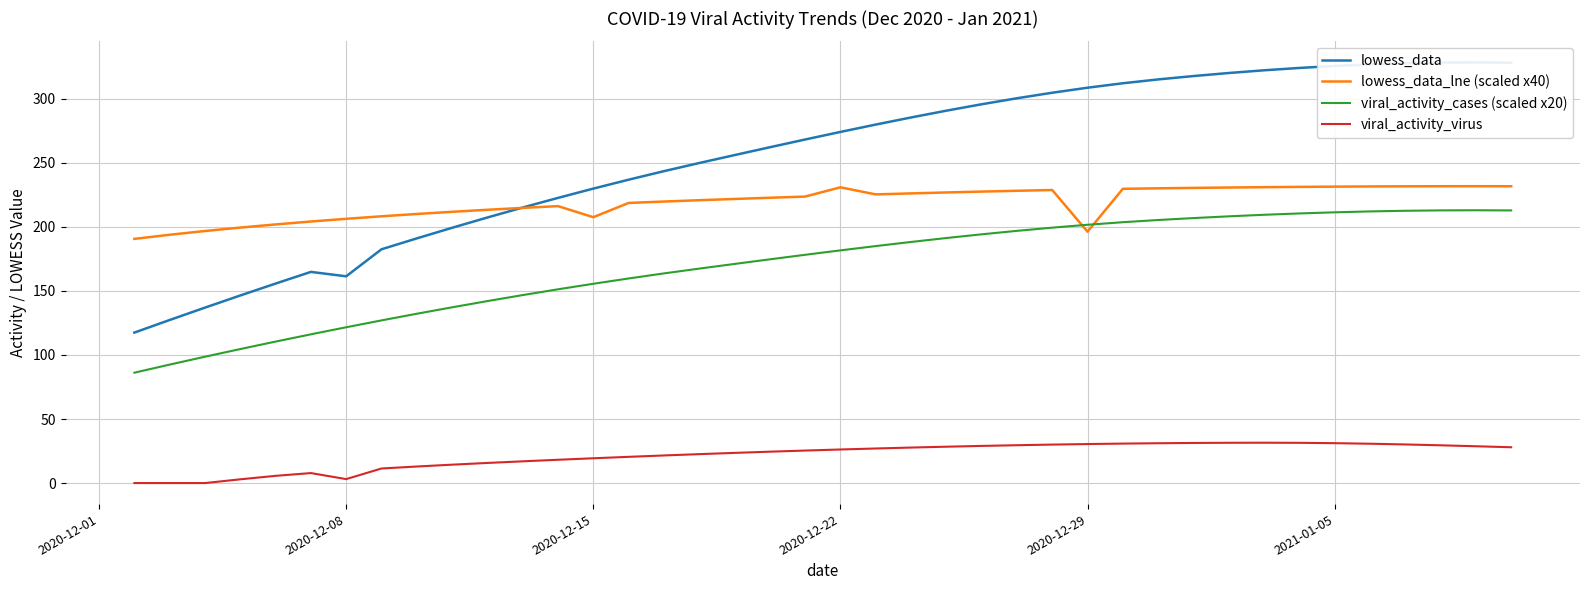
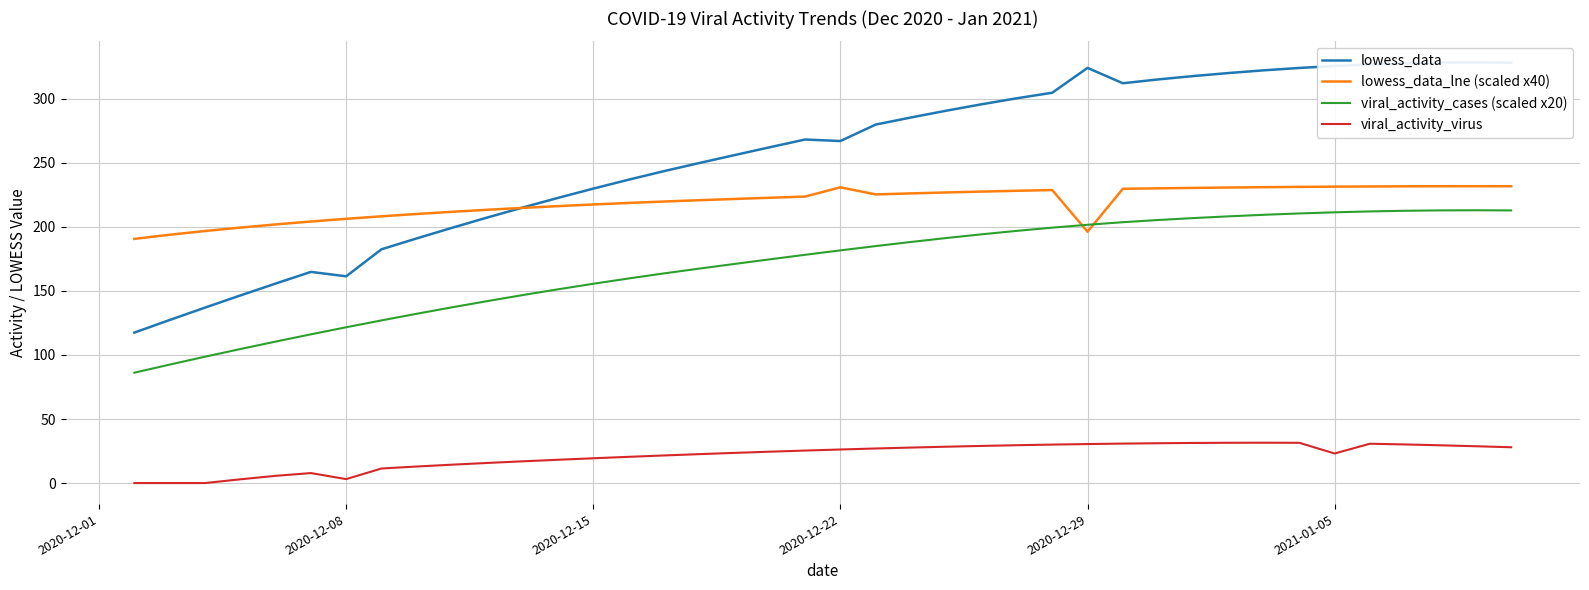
lowess_data_lne (scaled x40), 2020-12-15: 208 -> 218
lowess_data, 2020-12-22: 274 -> 267
lowess_data, 2020-12-29: 309 -> 324
viral_activity_virus, 2021-01-05: 31 -> 23
